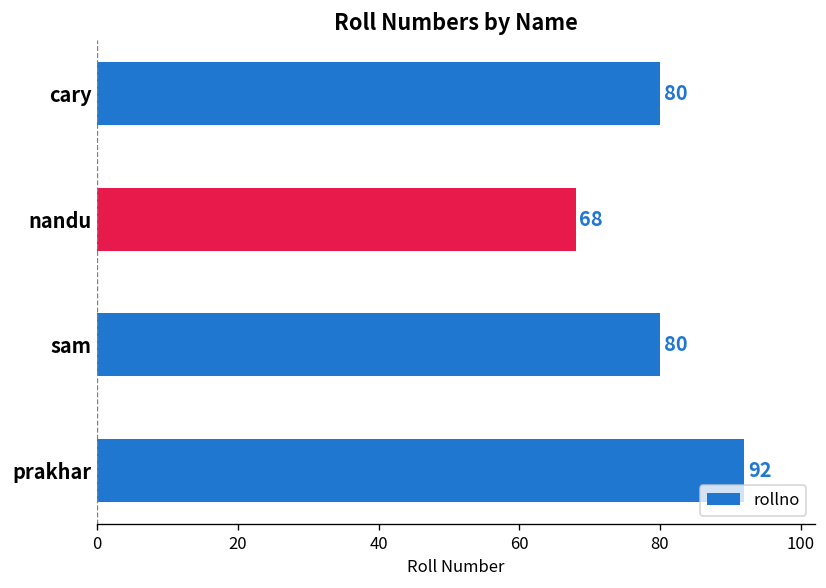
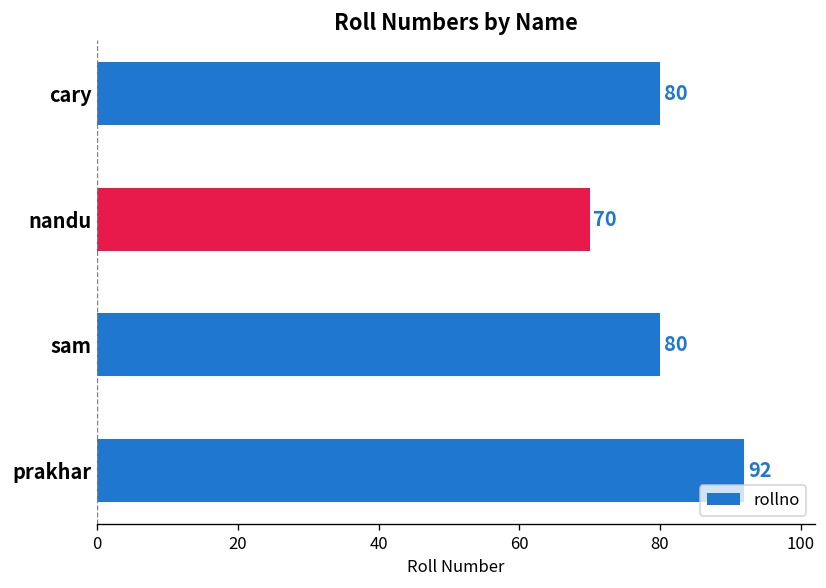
nandu: 68 -> 70
